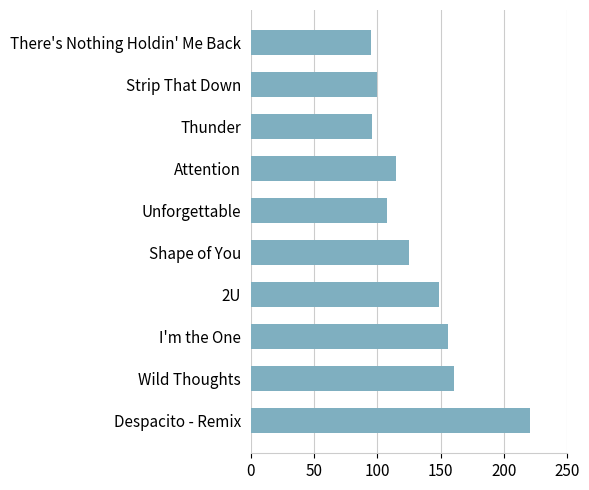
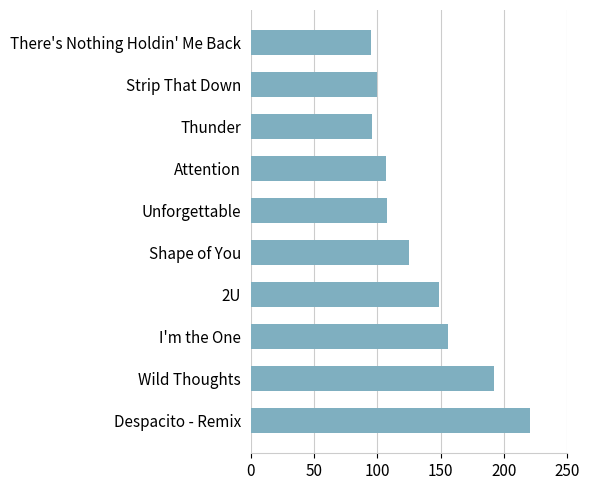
Attention: 115 -> 107
Wild Thoughts: 160 -> 192
